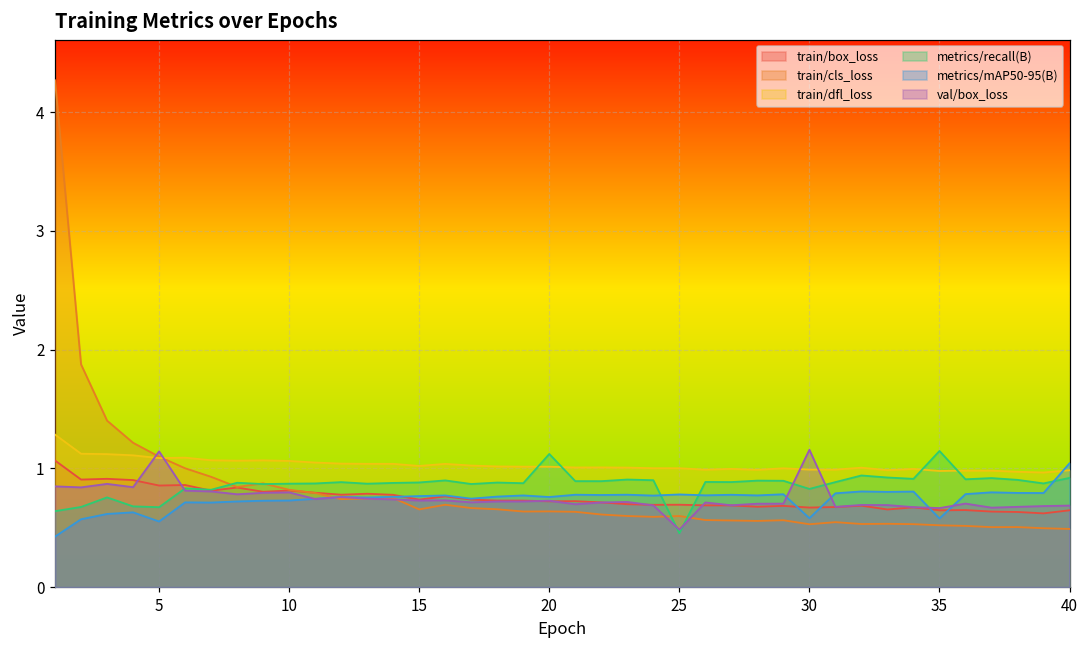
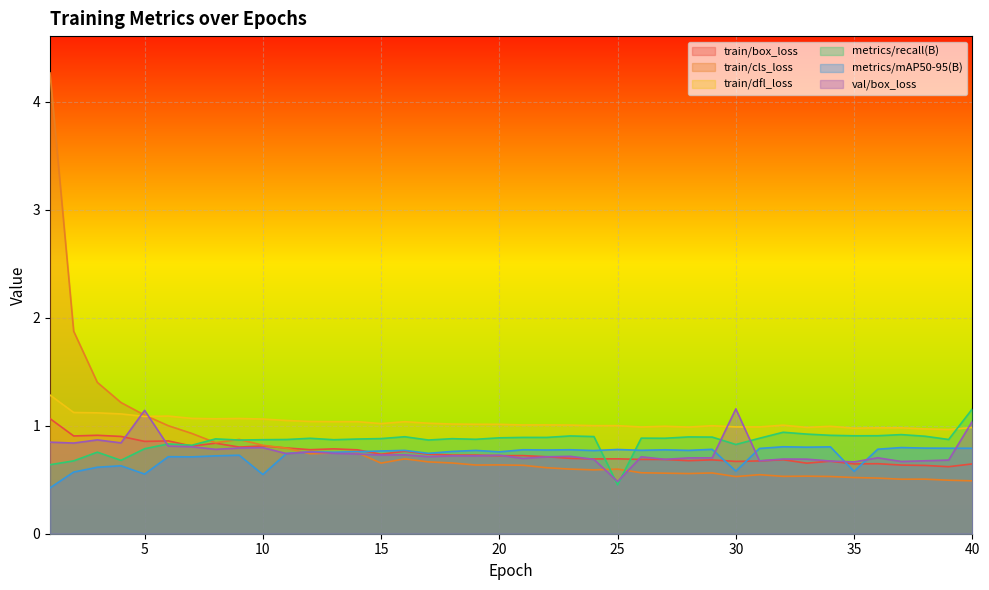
metrics/recall(B), 5: 0.67 -> 0.79
metrics/mAP50-95(B), 10: 0.73 -> 0.55
metrics/recall(B), 20: 1.12 -> 0.89
metrics/recall(B), 35: 1.15 -> 0.91
metrics/recall(B), 40: 0.92 -> 1.16
metrics/mAP50-95(B), 40: 1.04 -> 0.79
val/box_loss, 40: 0.69 -> 1.04
